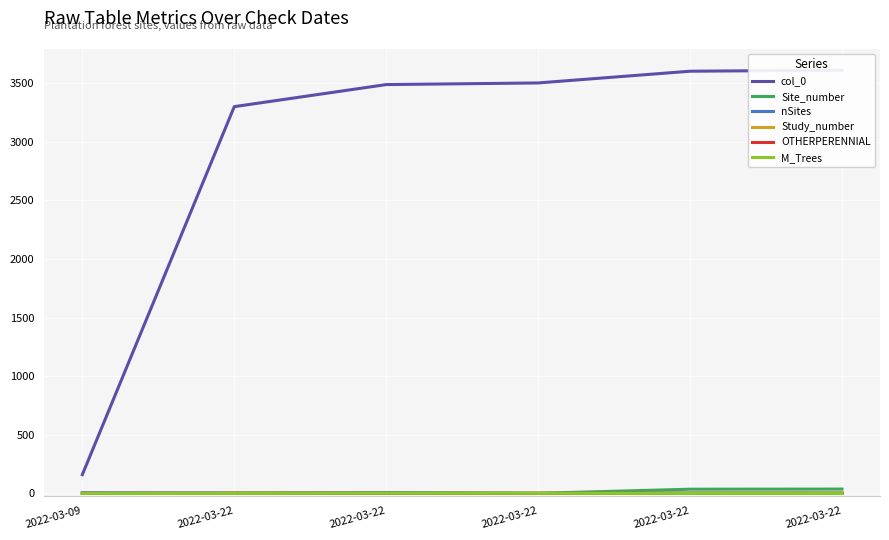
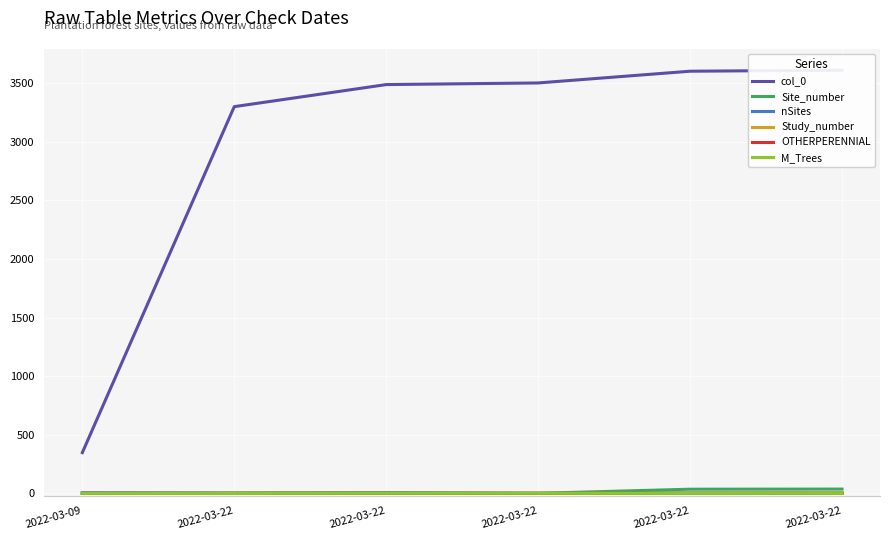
col_0, 2022-03-09: 160 -> 350
